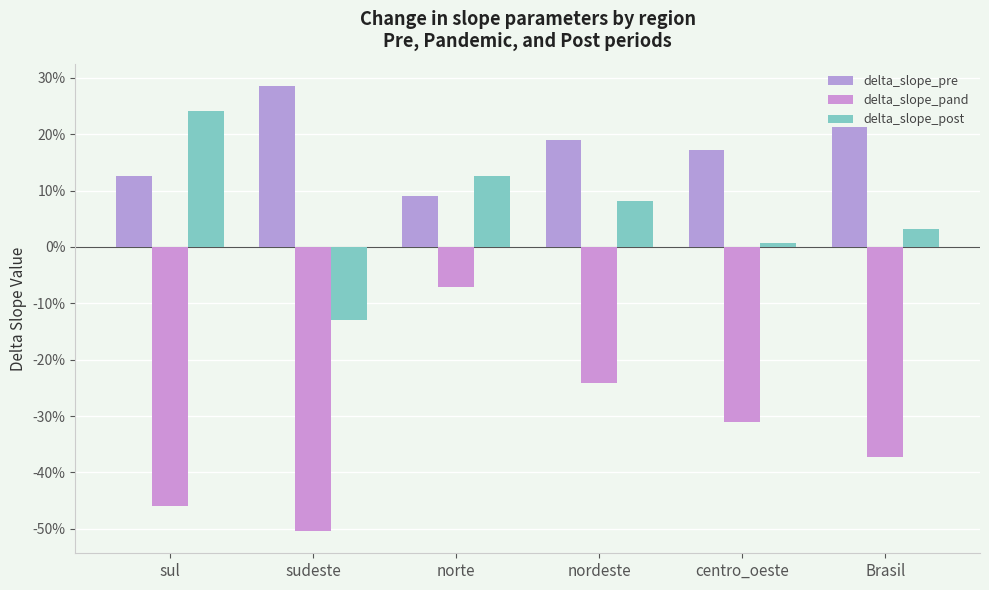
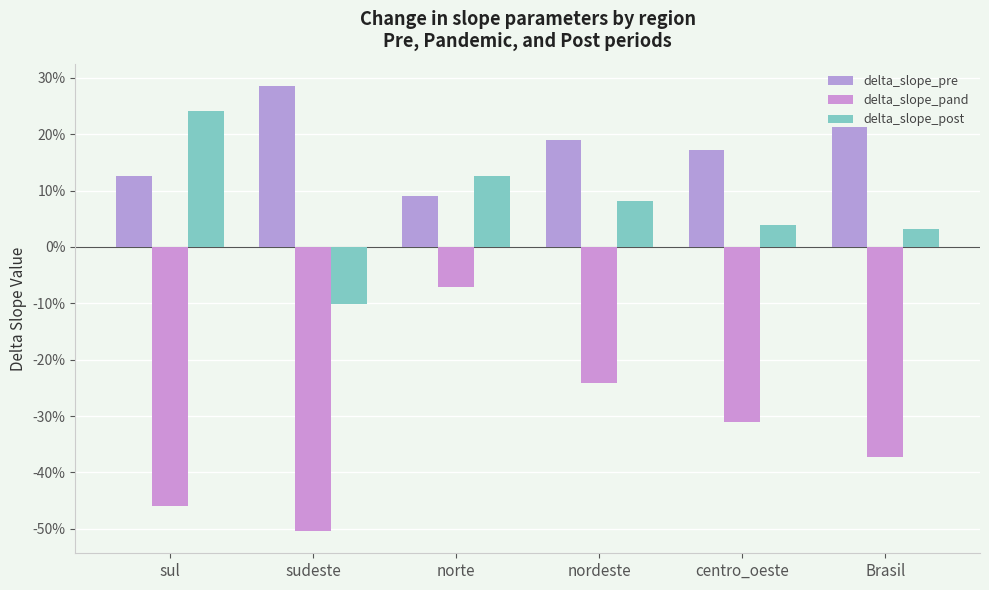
delta_slope_post, sudeste: -13% -> -10%
delta_slope_post, centro_oeste: 1% -> 4%
